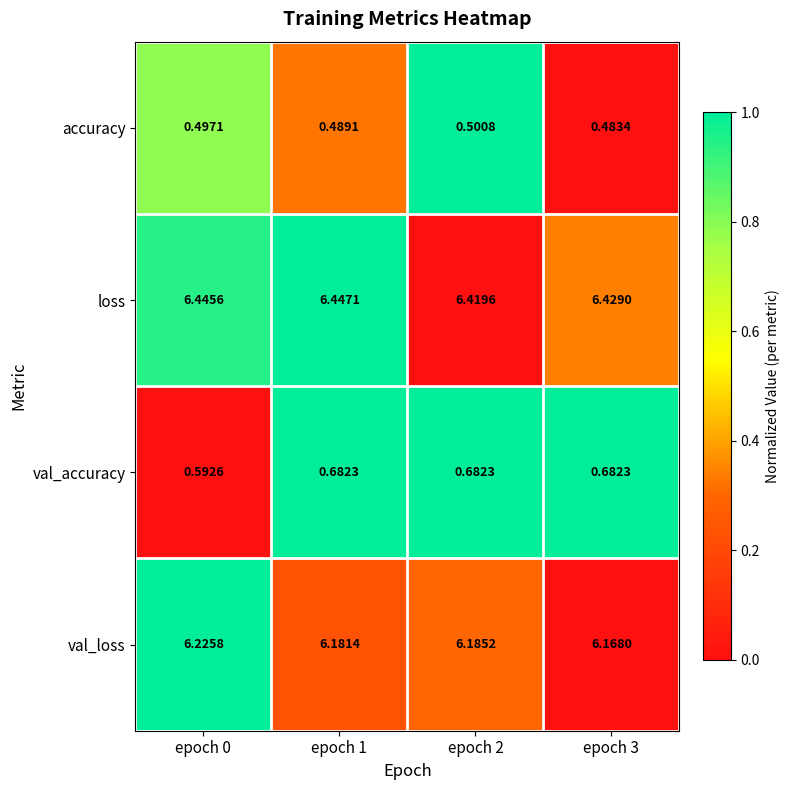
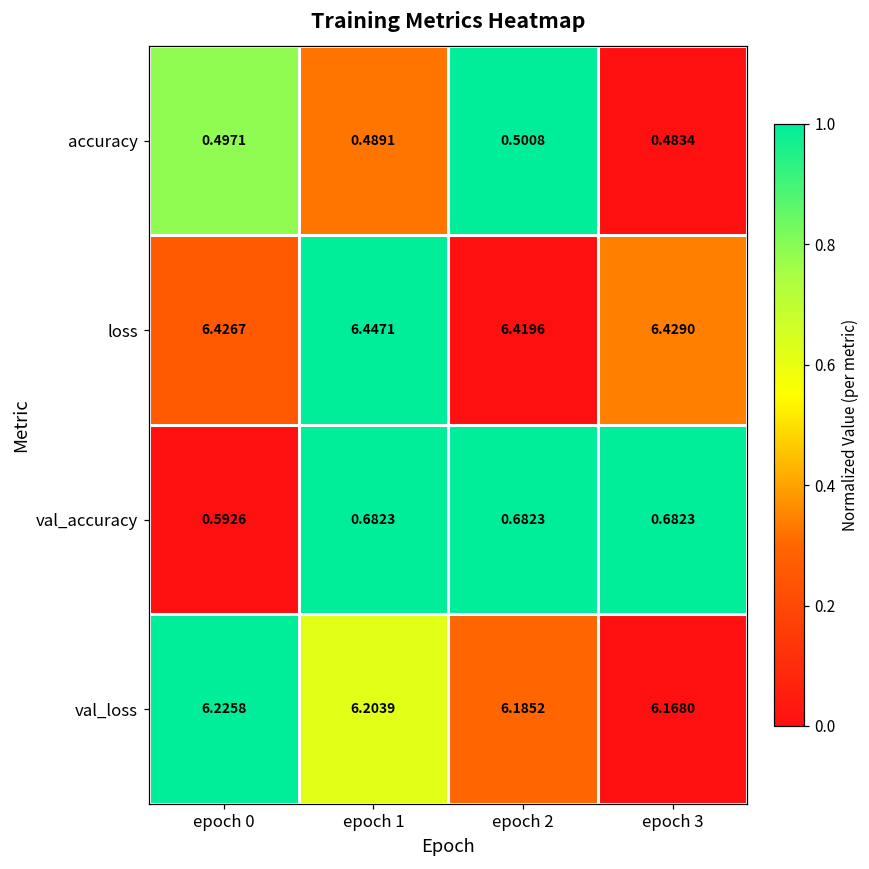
loss, epoch 0: 6.4456 -> 6.4267
val_loss, epoch 1: 6.1814 -> 6.2039
